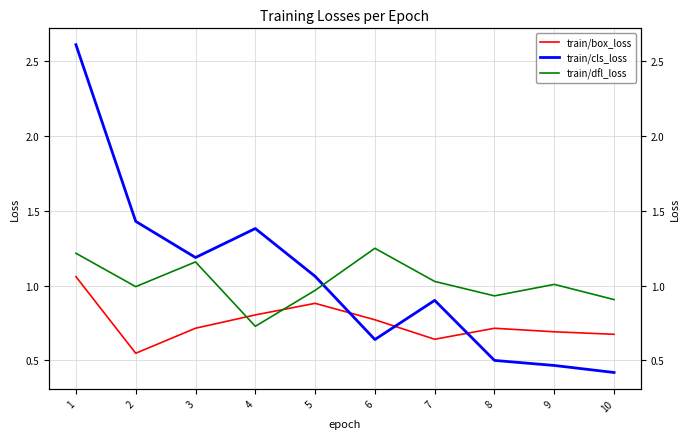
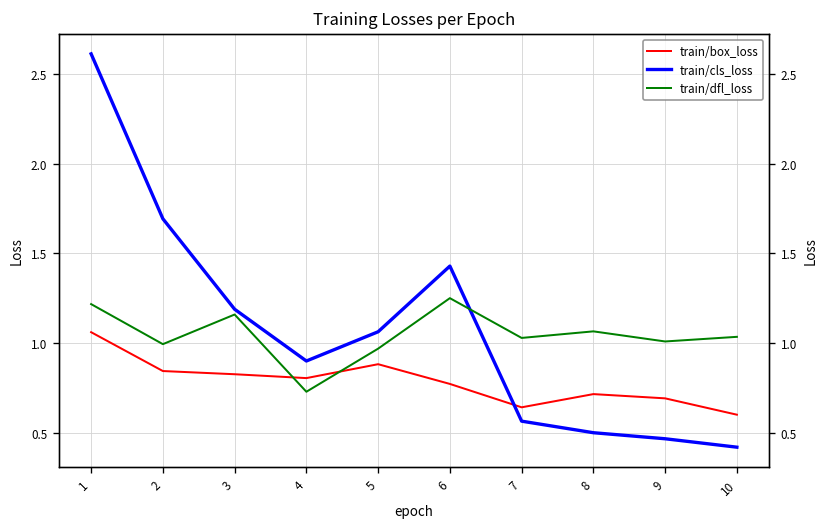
train/box_loss, 2: 0.55 -> 0.84
train/cls_loss, 2: 1.43 -> 1.69
train/box_loss, 3: 0.72 -> 0.83
train/cls_loss, 4: 1.38 -> 0.90
train/cls_loss, 6: 0.64 -> 1.43
train/cls_loss, 7: 0.90 -> 0.56
train/dfl_loss, 8: 0.93 -> 1.07
train/box_loss, 10: 0.68 -> 0.60
train/dfl_loss, 10: 0.91 -> 1.03
